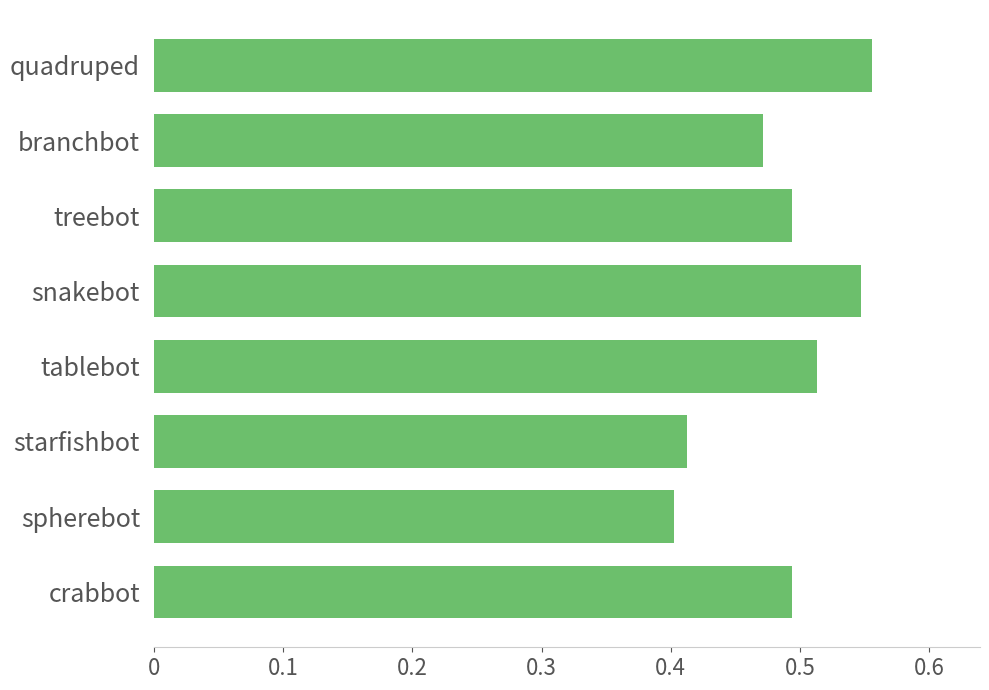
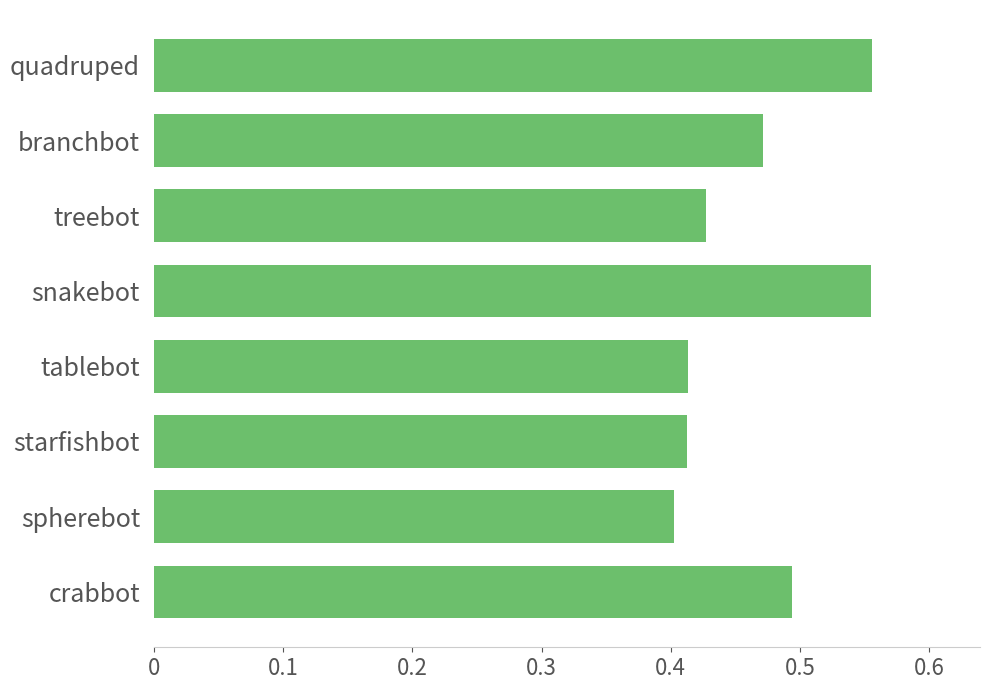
treebot: 0.494 -> 0.428
snakebot: 0.547 -> 0.555
tablebot: 0.513 -> 0.413
